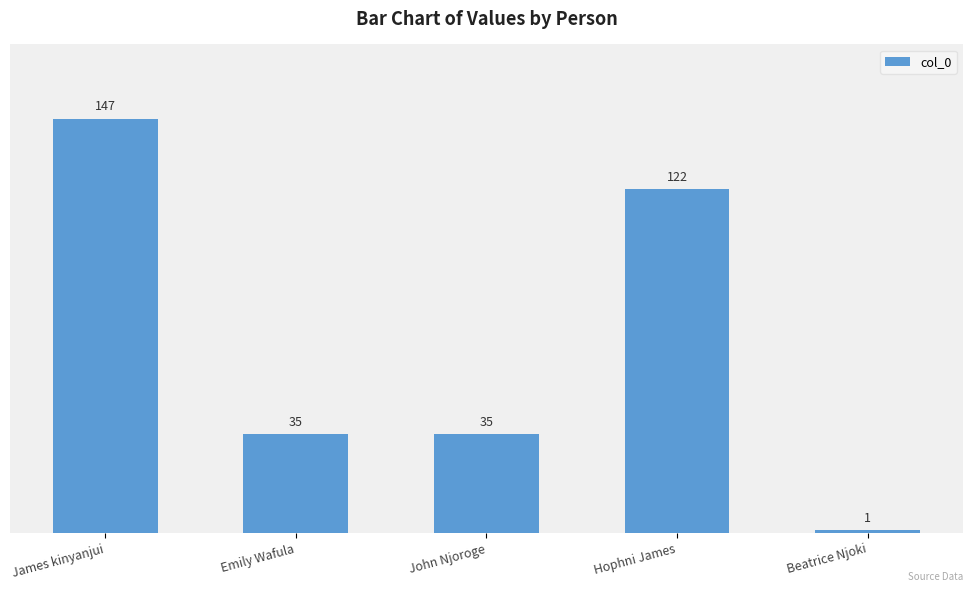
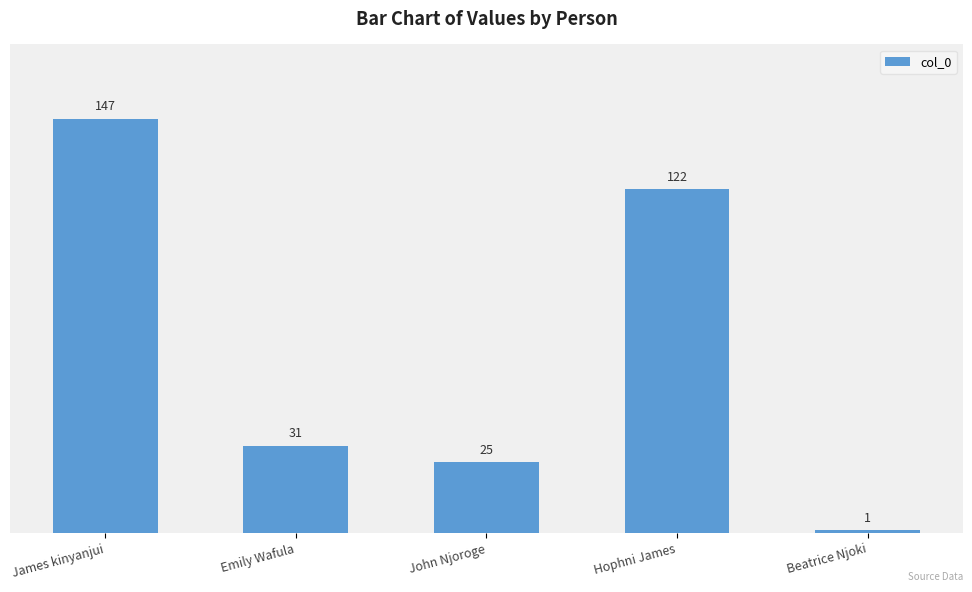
Emily Wafula: 35 -> 31
John Njoroge: 35 -> 25
